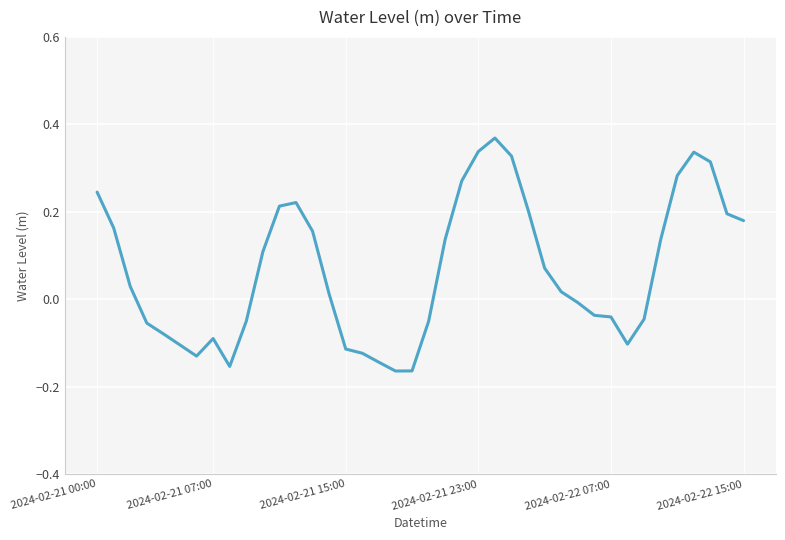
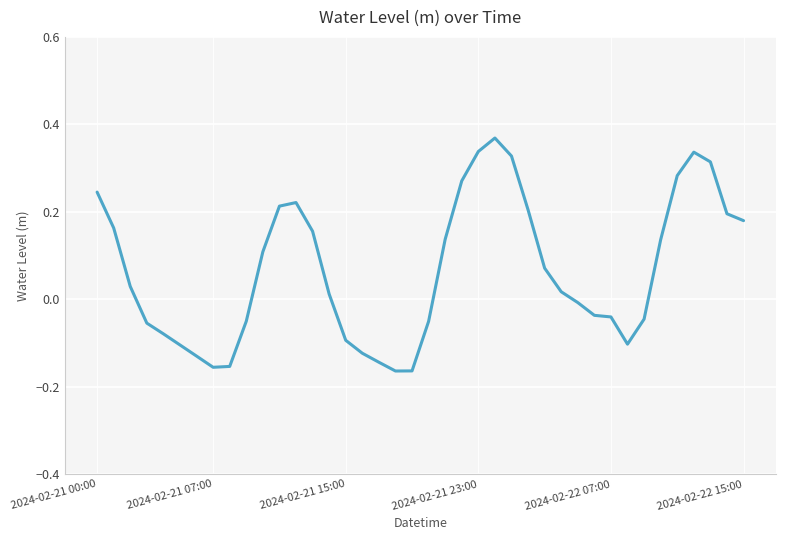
2024-02-21 07:00: -0.09 -> -0.16
2024-02-21 15:00: -0.11 -> -0.09
